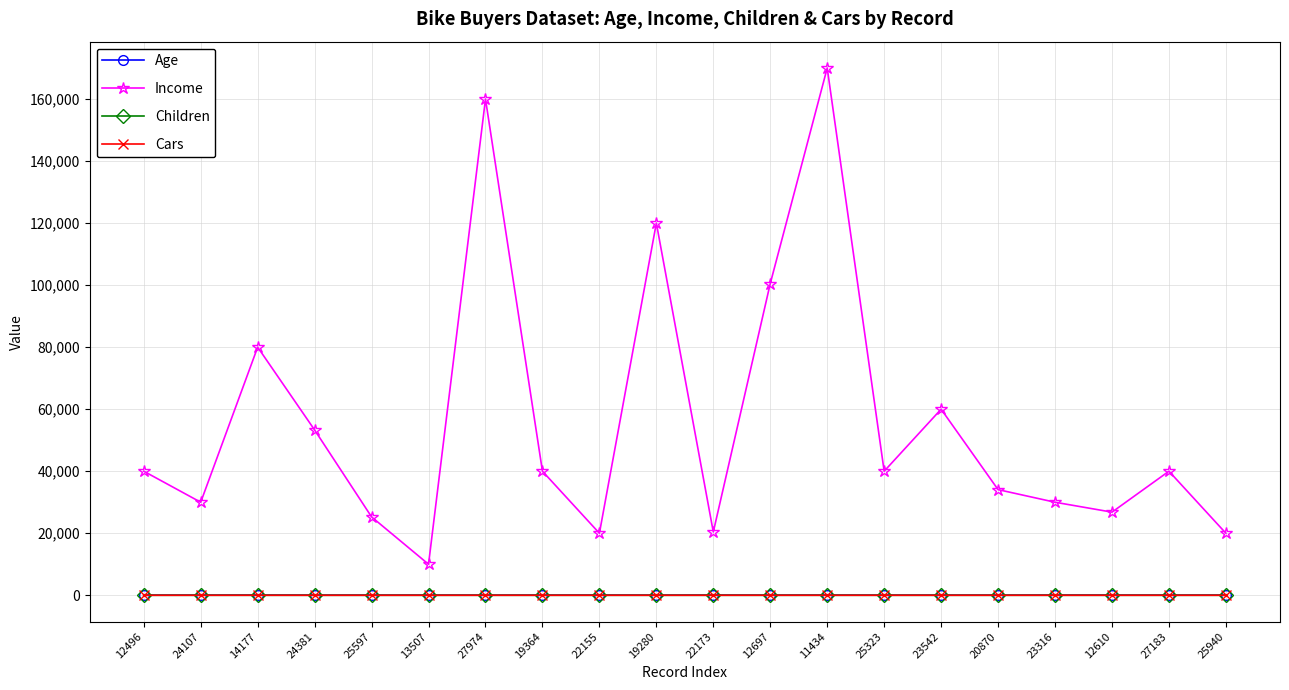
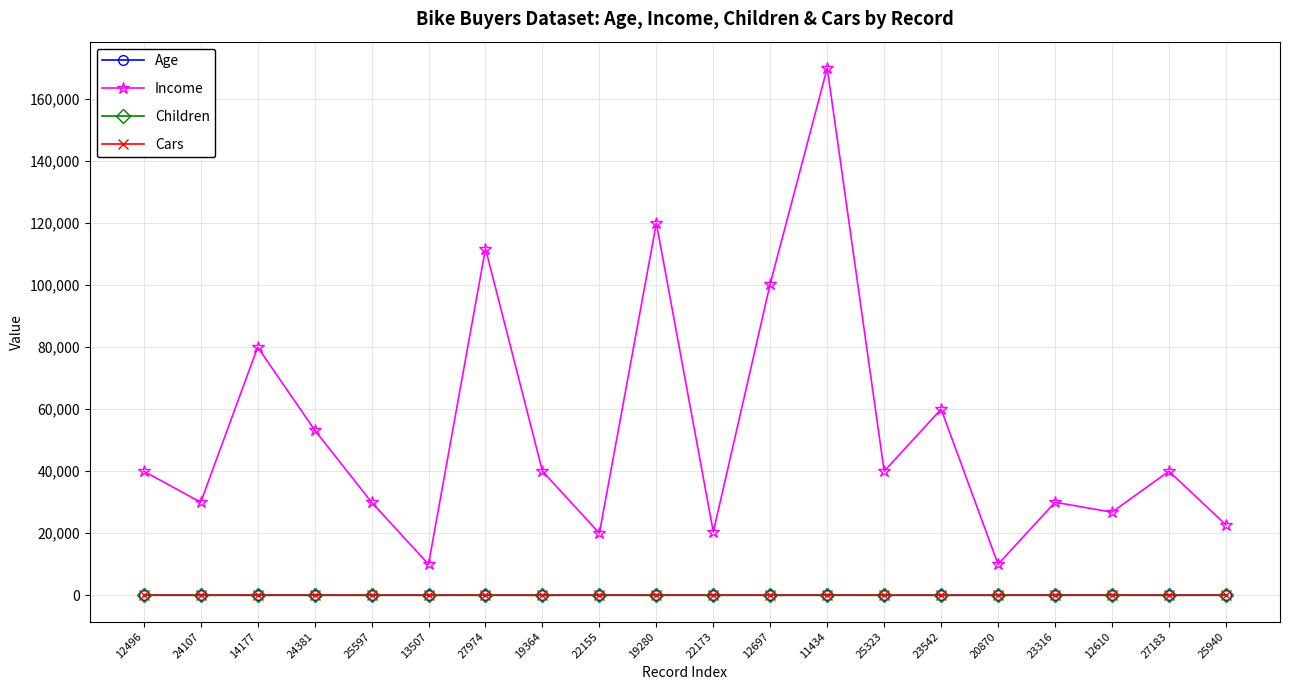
Income, 25597: 25,000 -> 30,000
Income, 27974: 160,000 -> 112,000
Income, 20870: 34,000 -> 10,000
Income, 25940: 20,000 -> 23,000
